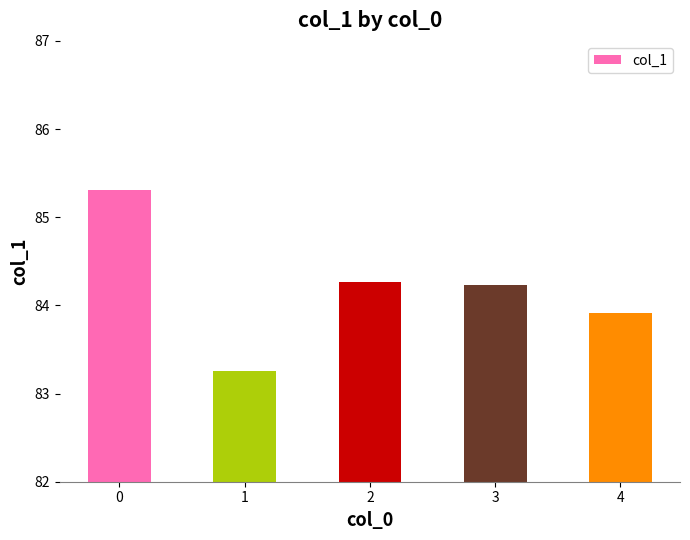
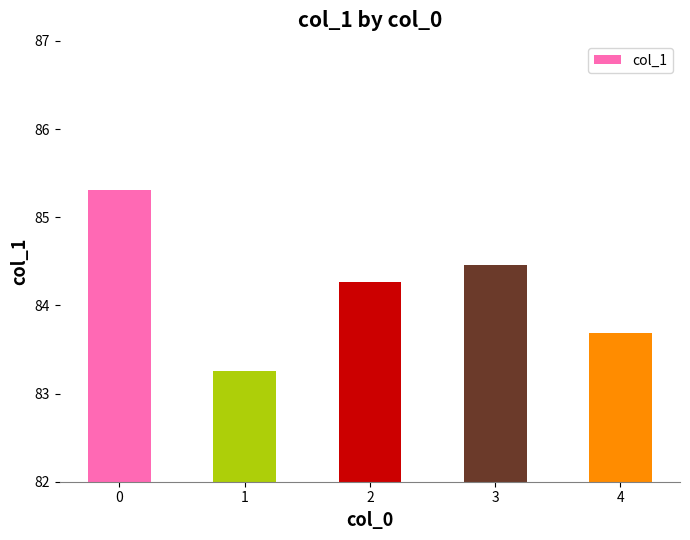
3: 84.2 -> 84.5
4: 83.9 -> 83.7
